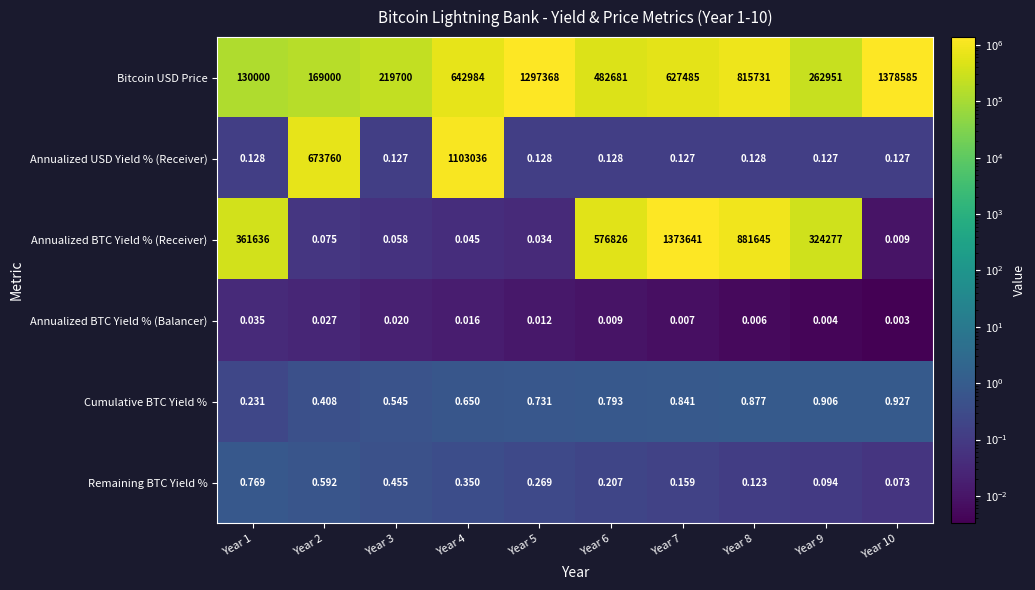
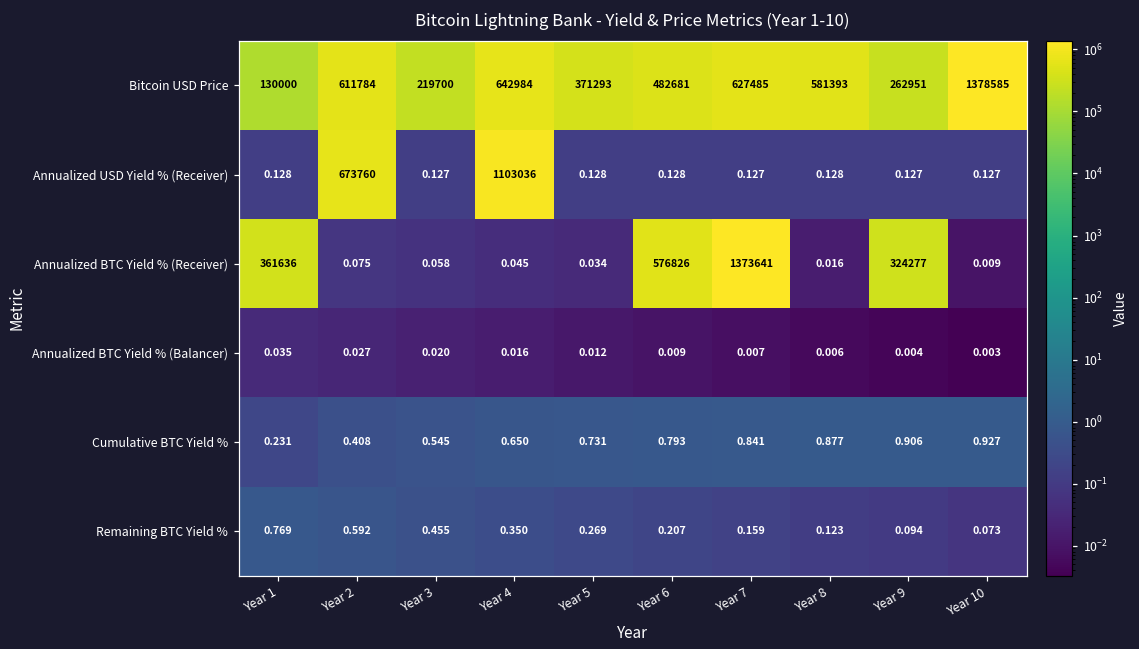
Bitcoin USD Price, Year 2: 169000 -> 611784
Bitcoin USD Price, Year 5: 1297368 -> 371293
Bitcoin USD Price, Year 8: 815731 -> 581393
Annualized BTC Yield % (Receiver), Year 8: 881645 -> 0.016
